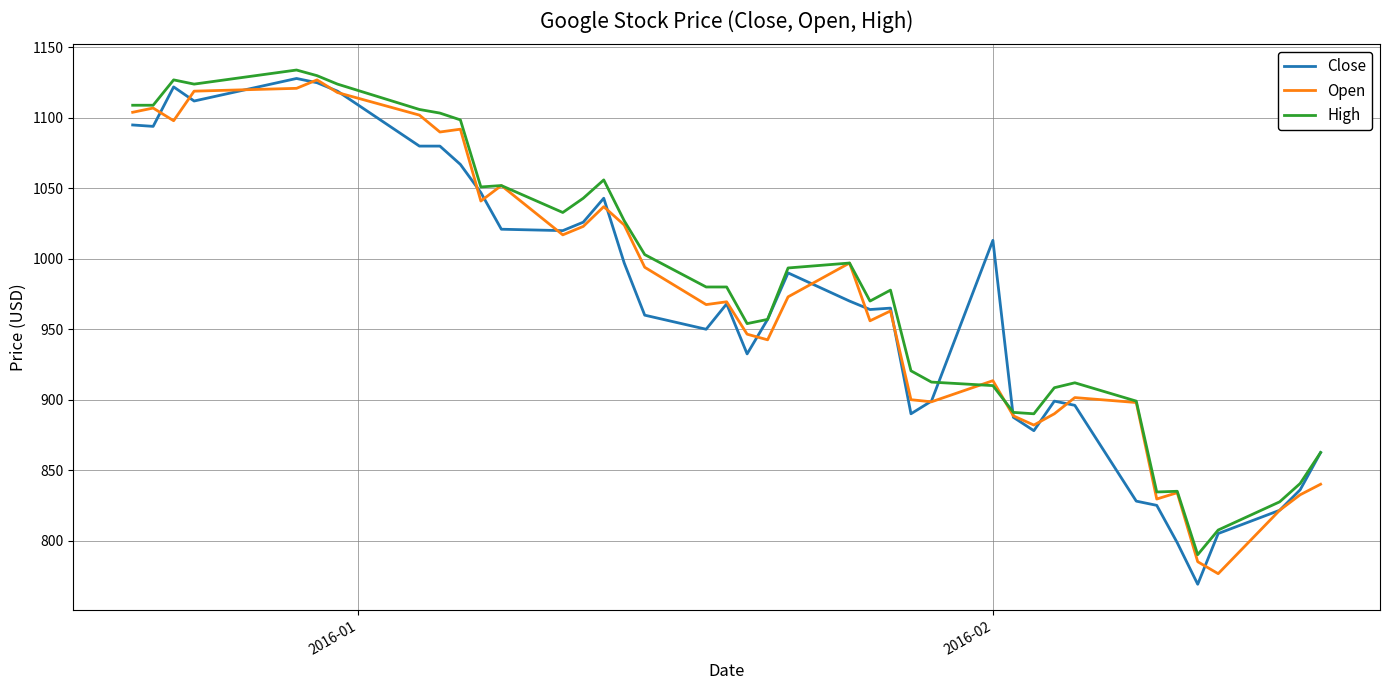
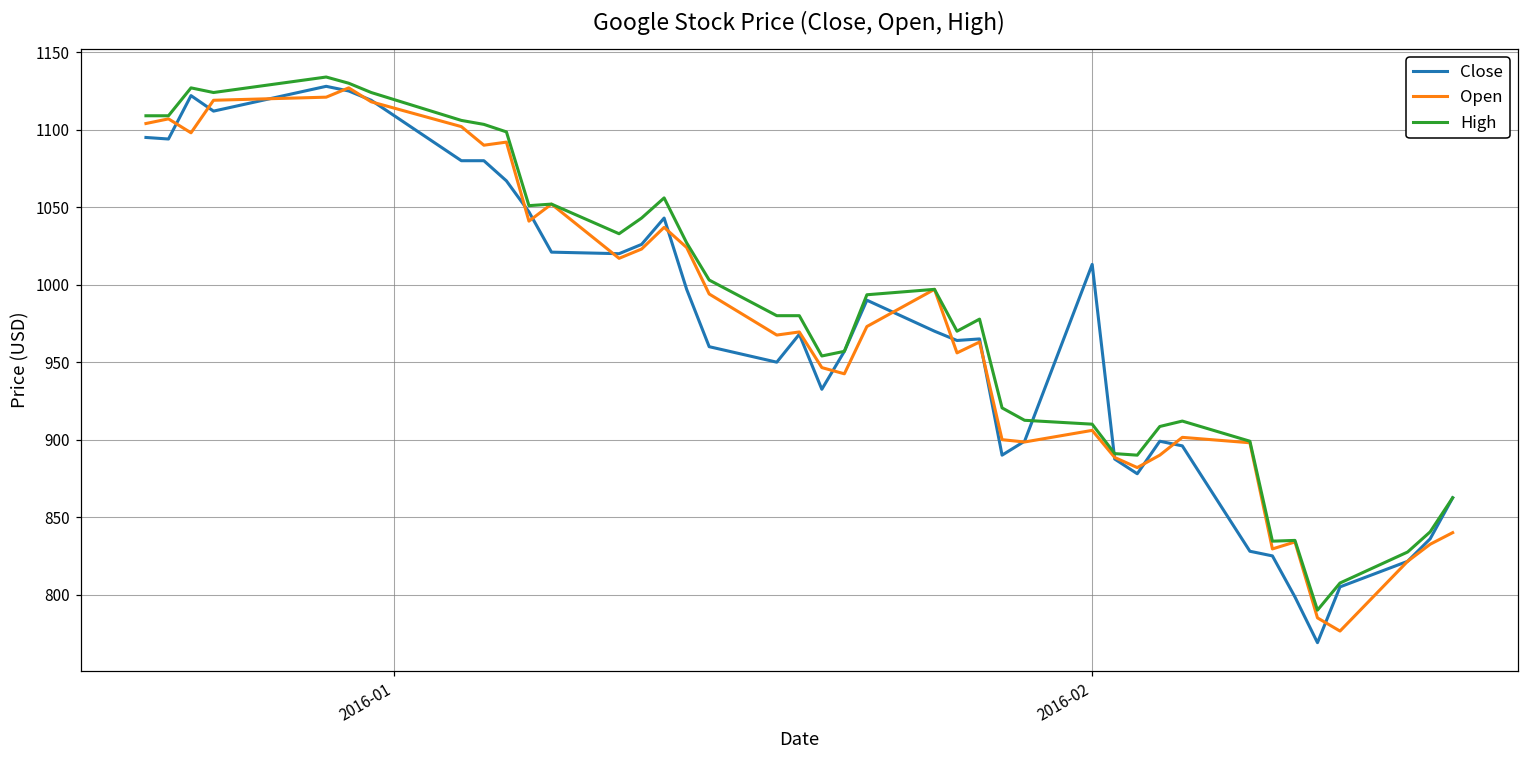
Open, 2016-02: 914 -> 906
